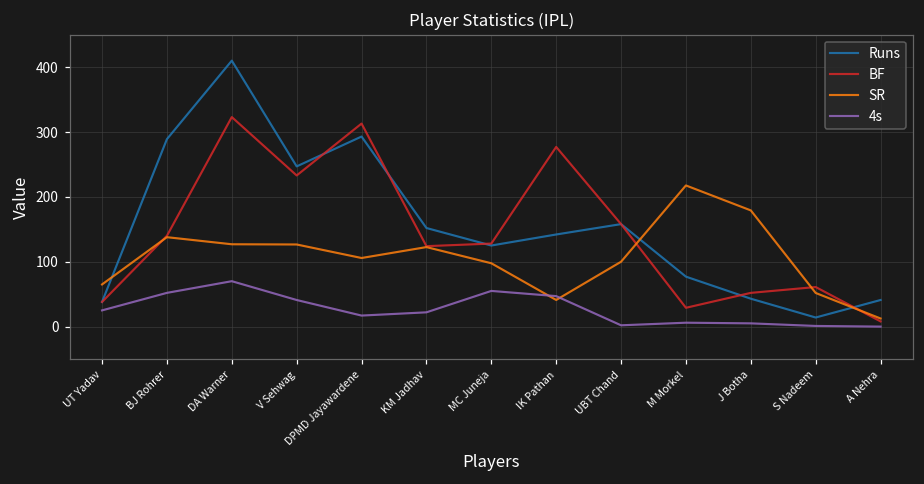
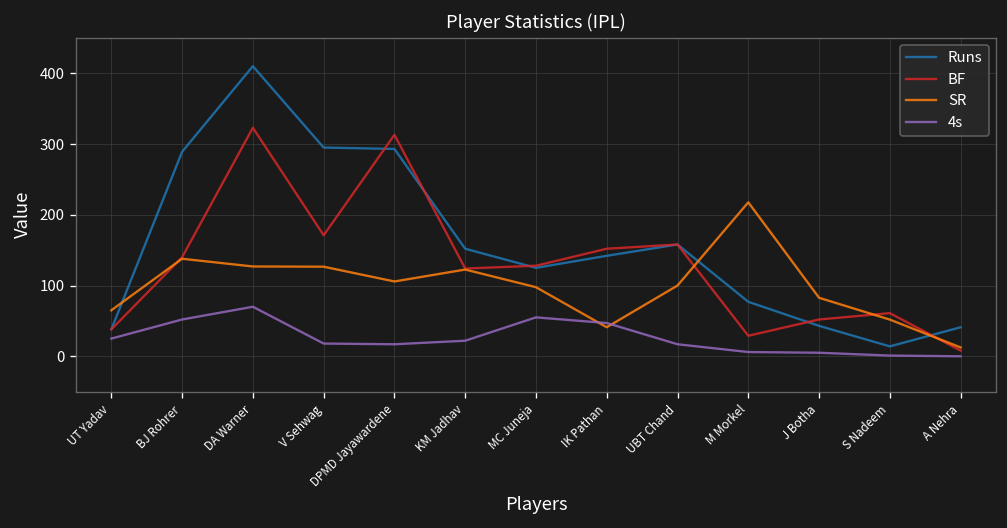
Runs, V Sehwag: 250 -> 300
BF, V Sehwag: 230 -> 170
4s, V Sehwag: 40 -> 20
BF, IK Pathan: 280 -> 150
4s, UBT Chand: 0 -> 20
SR, J Botha: 180 -> 80
